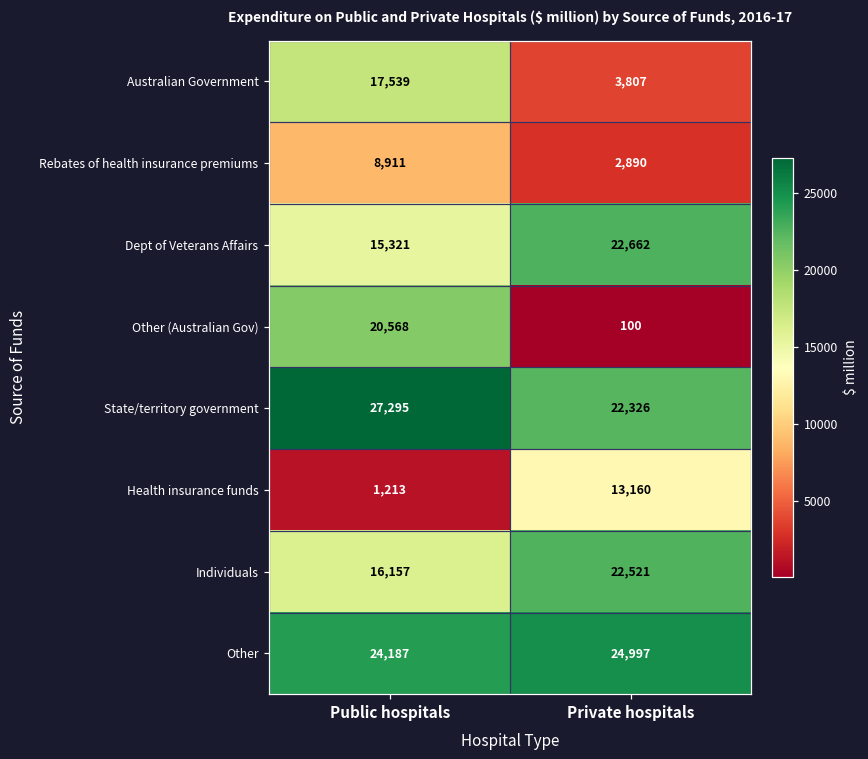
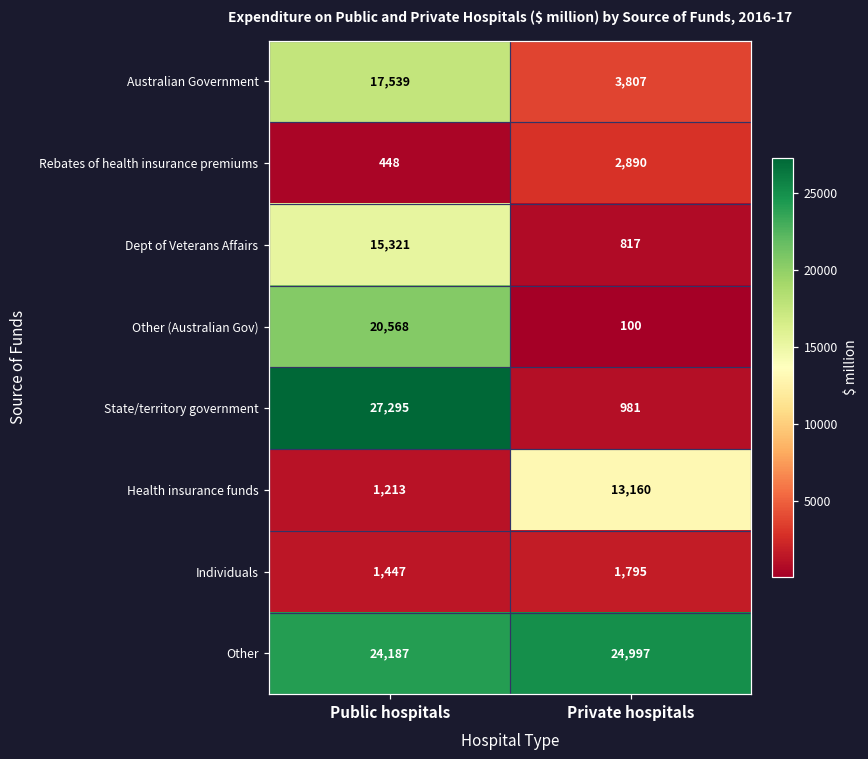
Rebates of health insurance premiums, Public hospitals: 8,911 -> 448
Dept of Veterans Affairs, Private hospitals: 22,662 -> 817
State/territory government, Private hospitals: 22,326 -> 981
Individuals, Public hospitals: 16,157 -> 1,447
Individuals, Private hospitals: 22,521 -> 1,795
